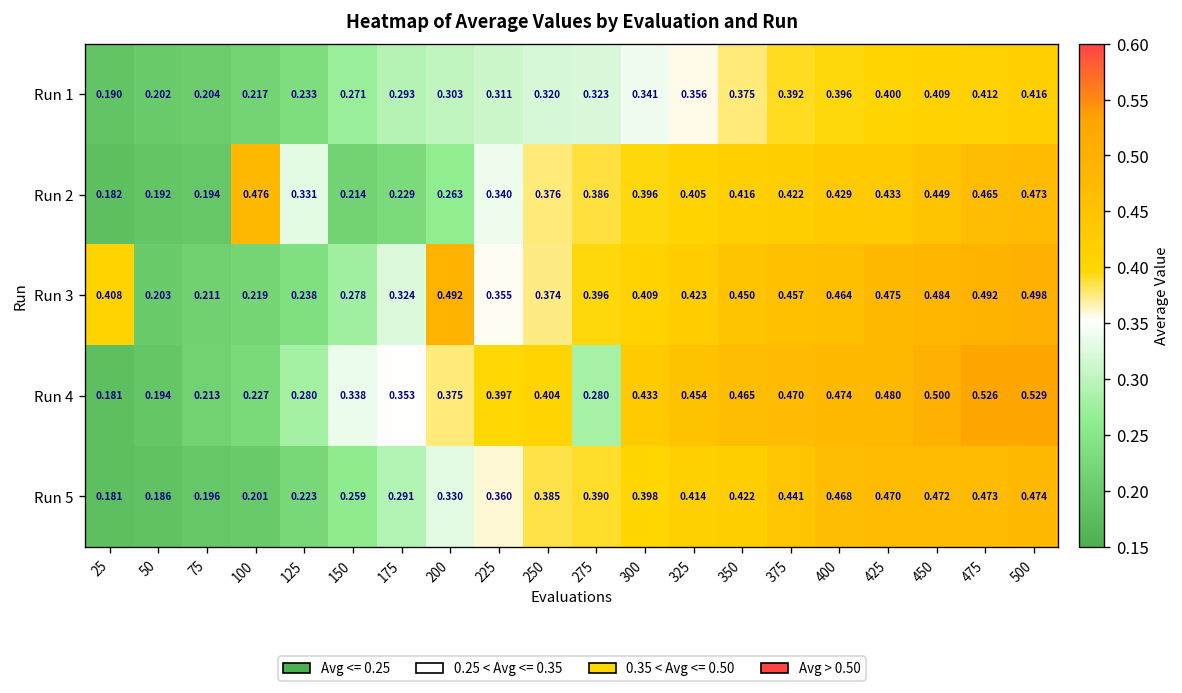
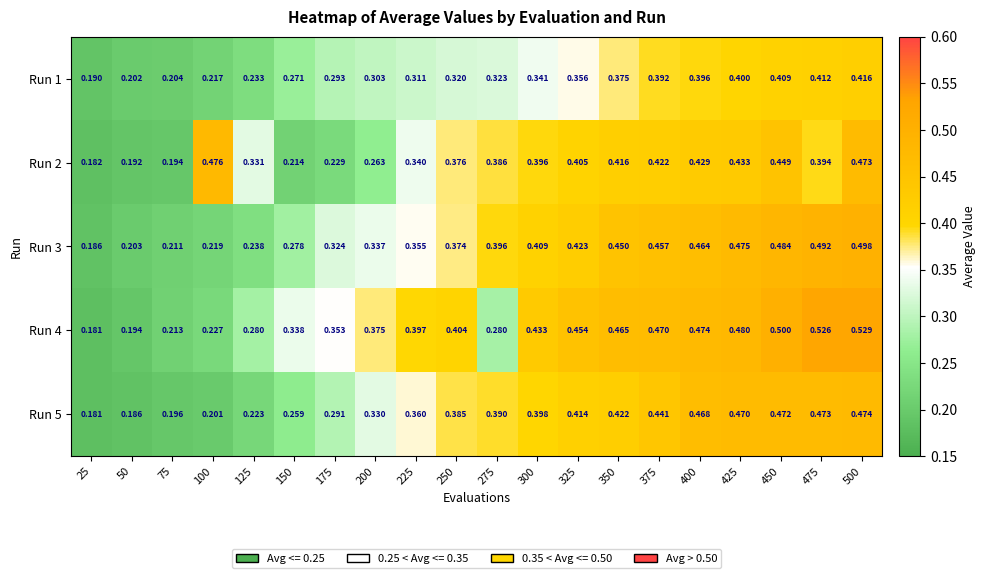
Run 2, 475: 0.465 -> 0.394
Run 3, 25: 0.408 -> 0.186
Run 3, 200: 0.492 -> 0.337
